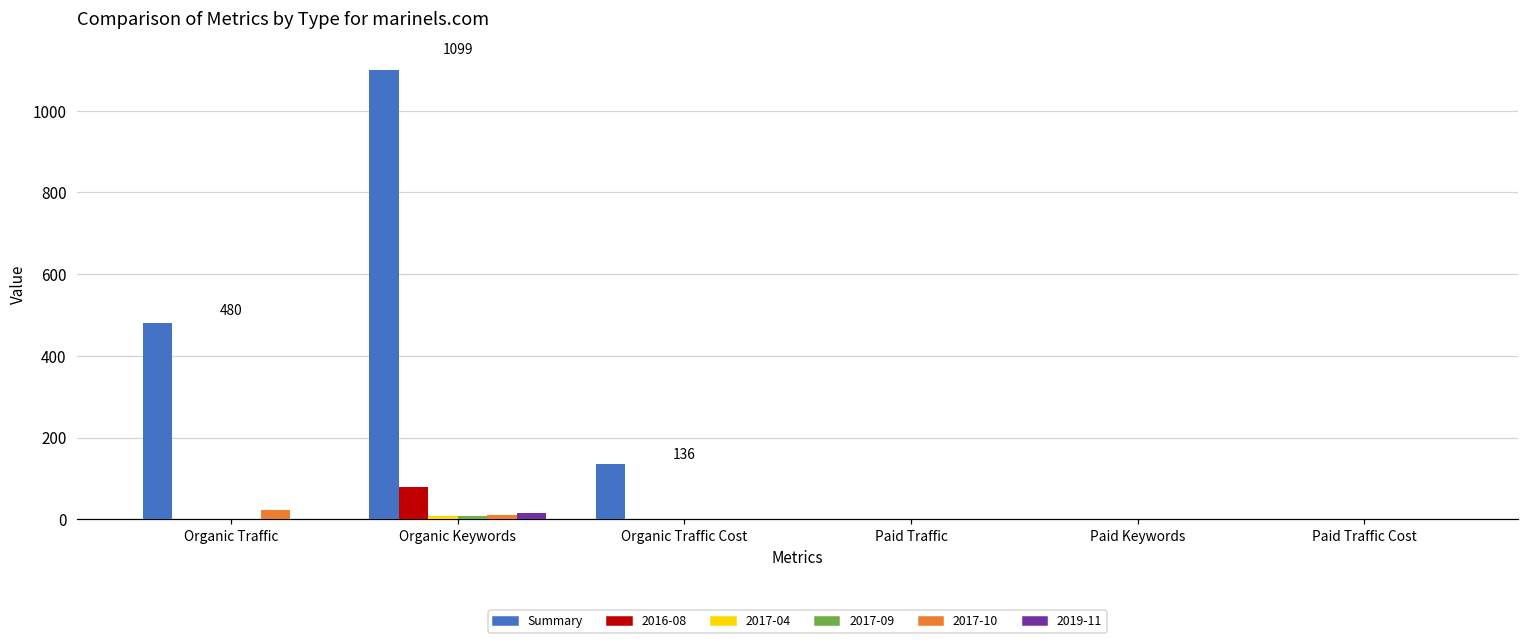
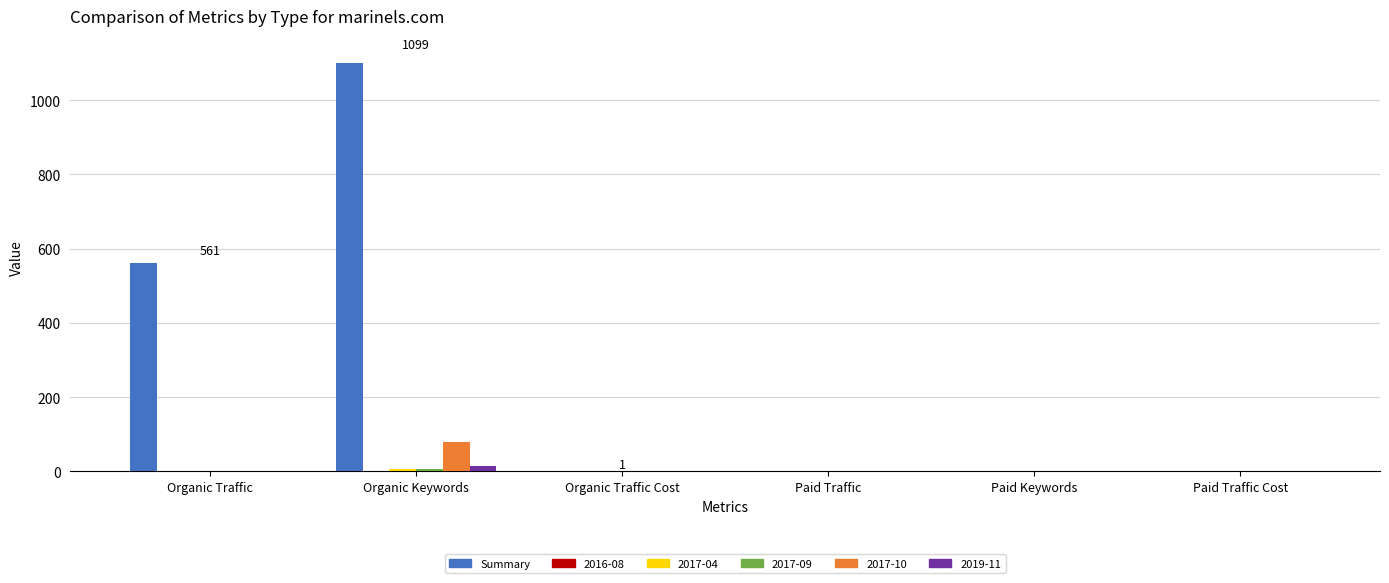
Summary, Organic Traffic: 480 -> 561
2017-10, Organic Traffic: 20 -> 0
2016-08, Organic Keywords: 80 -> 0
2017-10, Organic Keywords: 10 -> 80
Summary, Organic Traffic Cost: 136 -> 1
